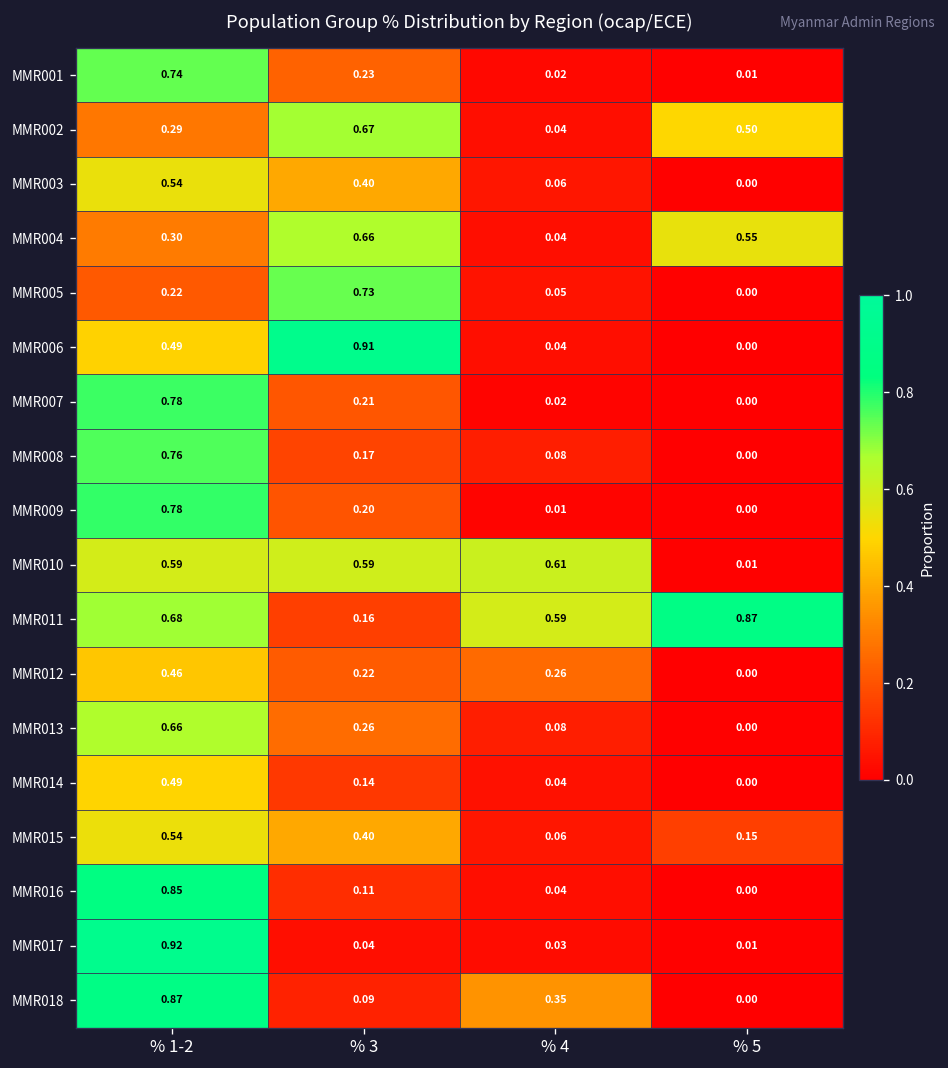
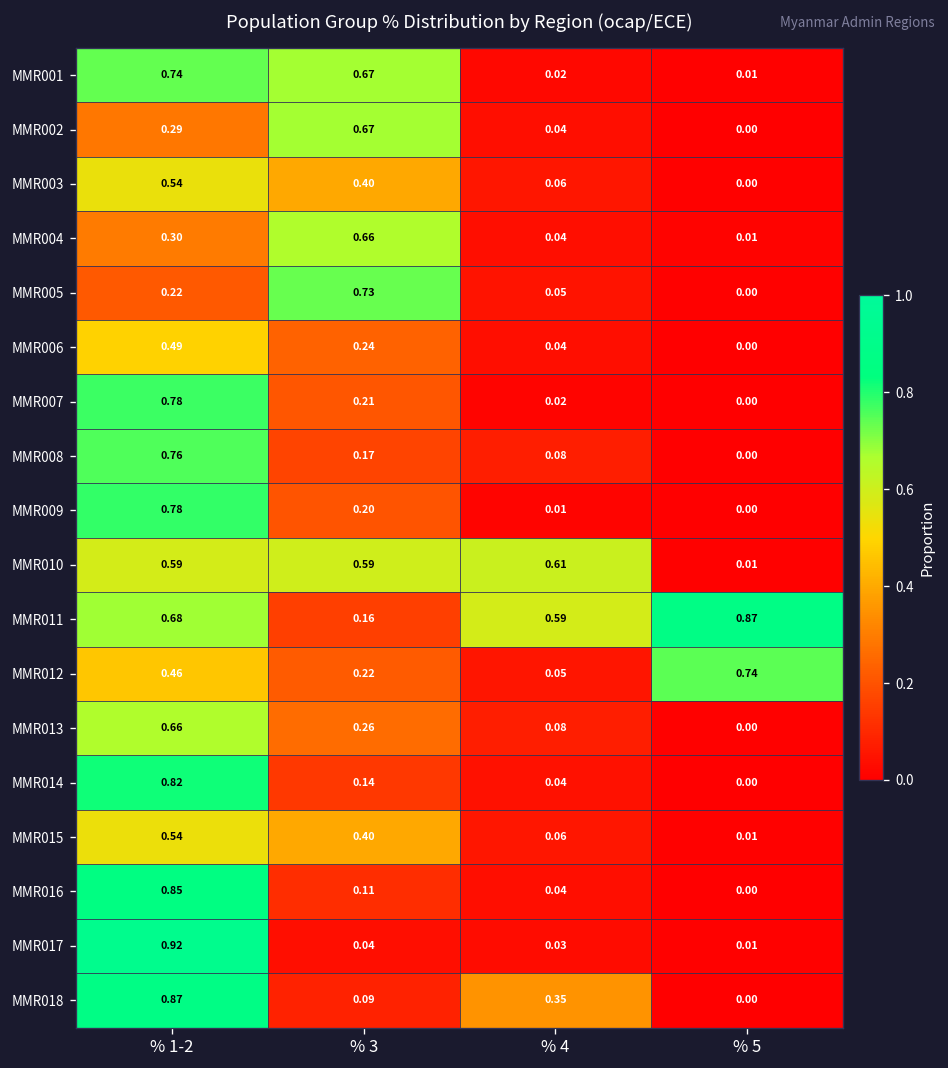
MMR001, % 3: 0.23 -> 0.67
MMR002, % 5: 0.50 -> 0.00
MMR004, % 5: 0.55 -> 0.01
MMR006, % 3: 0.91 -> 0.24
MMR012, % 4: 0.26 -> 0.05
MMR012, % 5: 0.00 -> 0.74
MMR014, % 1-2: 0.49 -> 0.82
MMR015, % 5: 0.15 -> 0.01
